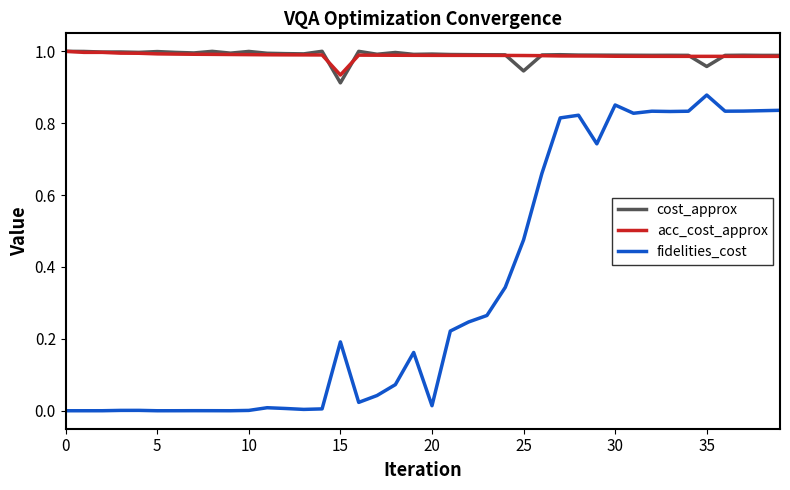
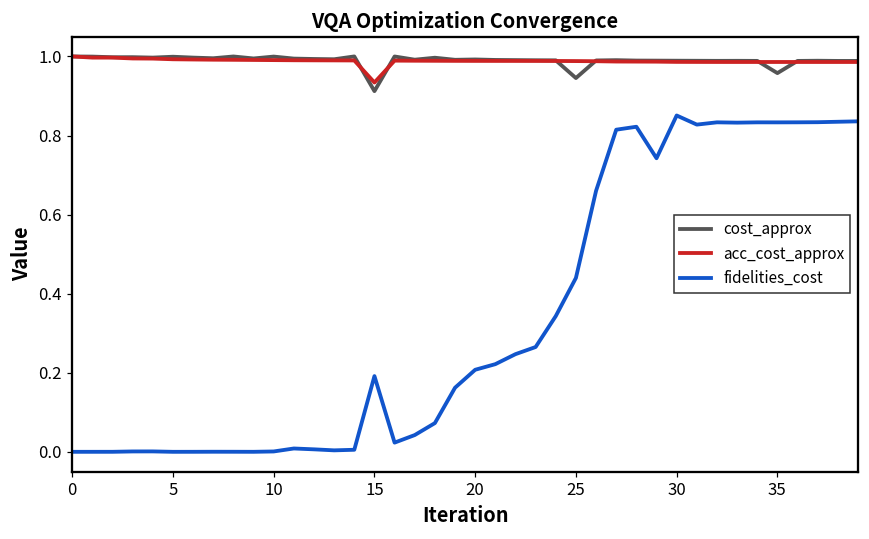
fidelities_cost, 20: 0.01 -> 0.21
fidelities_cost, 25: 0.48 -> 0.44
fidelities_cost, 35: 0.88 -> 0.83
